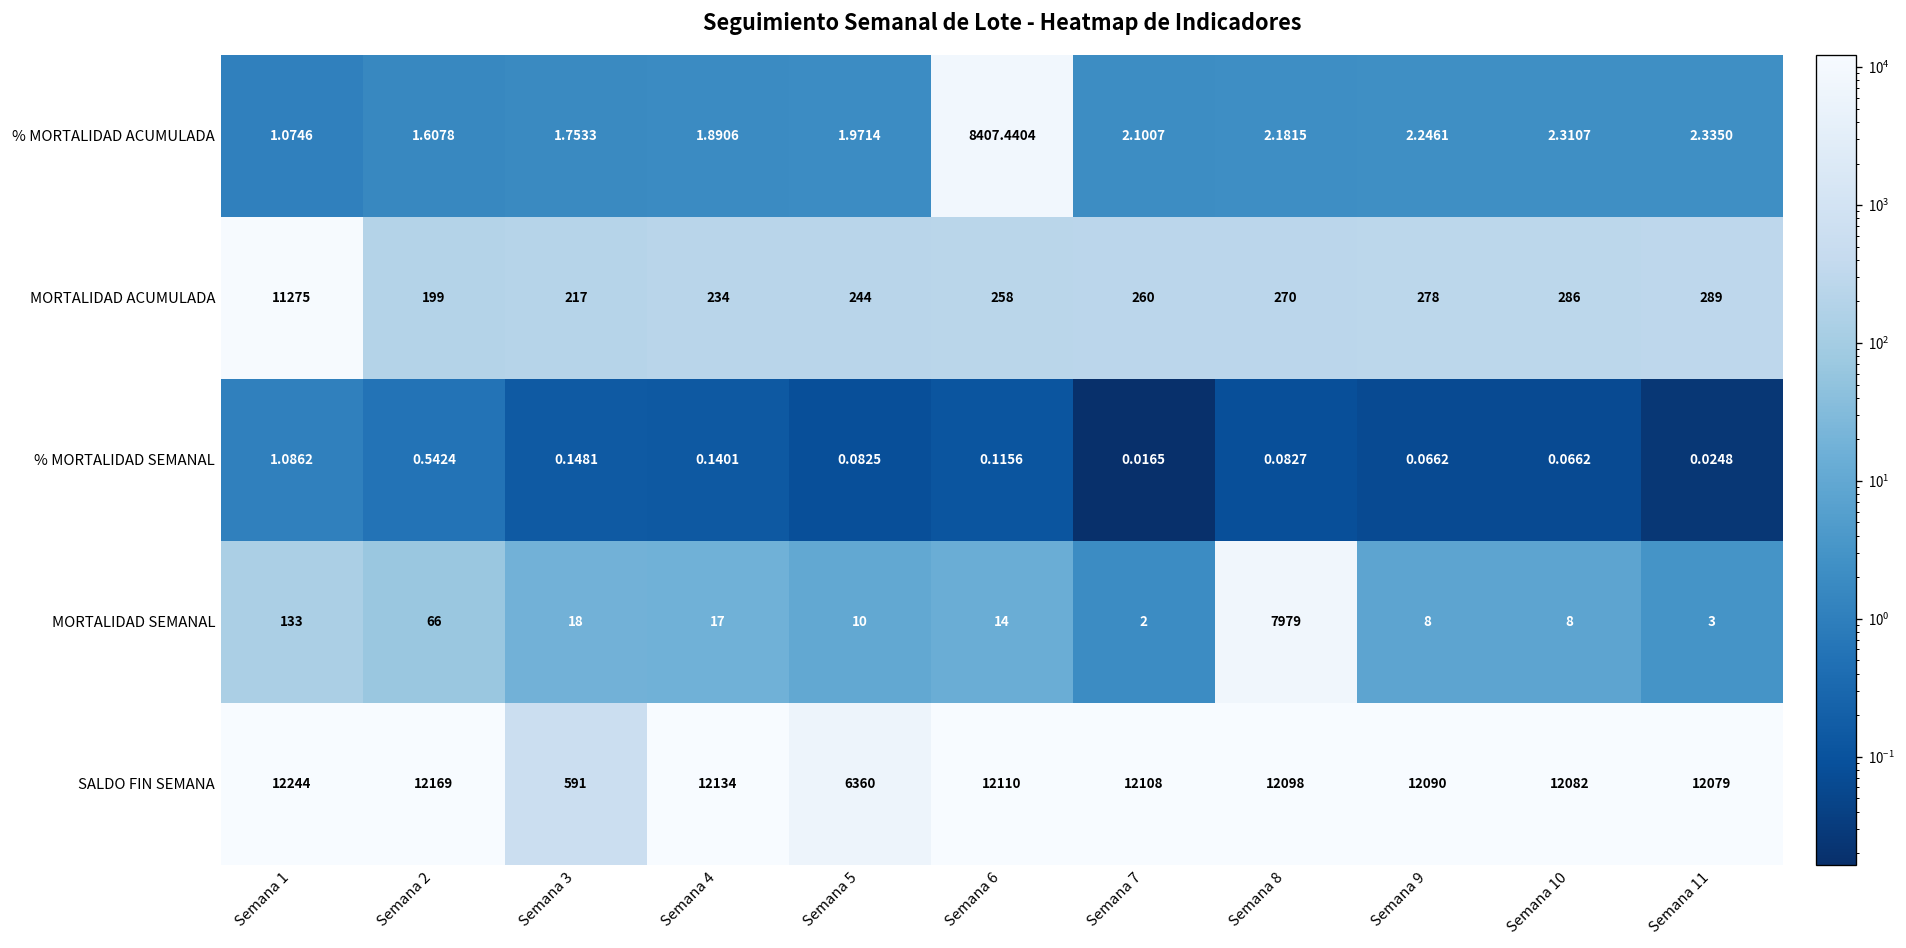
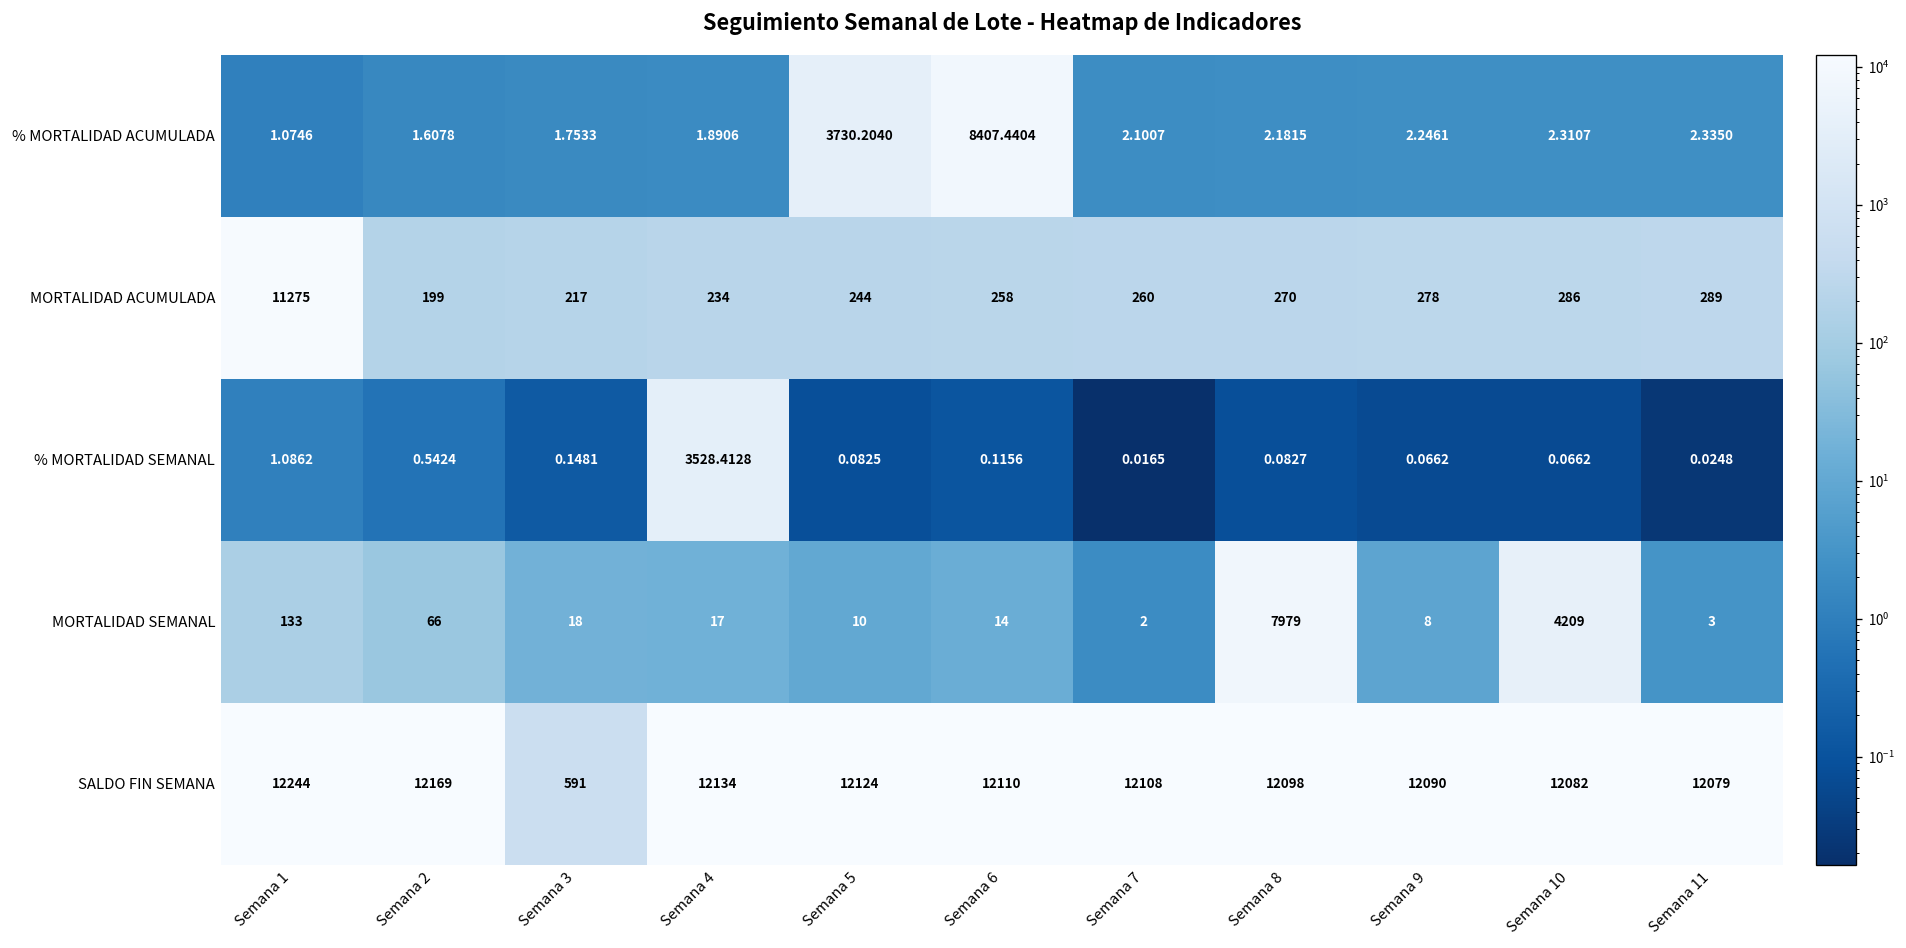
% MORTALIDAD ACUMULADA, Semana 5: 1.9714 -> 3730.2040
% MORTALIDAD SEMANAL, Semana 4: 0.1401 -> 3528.4128
MORTALIDAD SEMANAL, Semana 10: 8 -> 4209
SALDO FIN SEMANA, Semana 5: 6360 -> 12124
